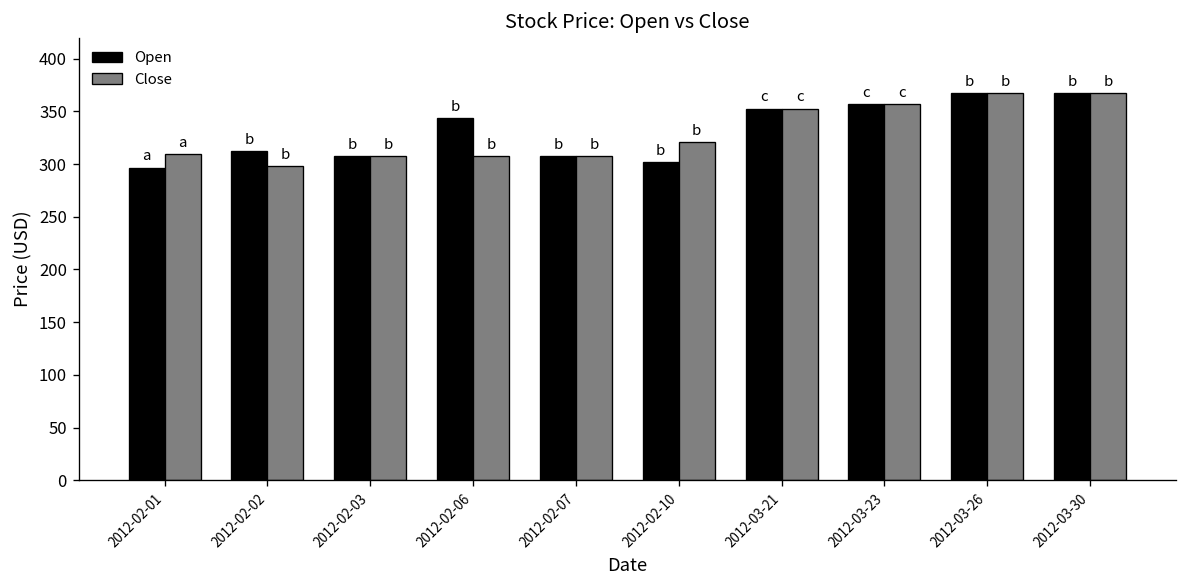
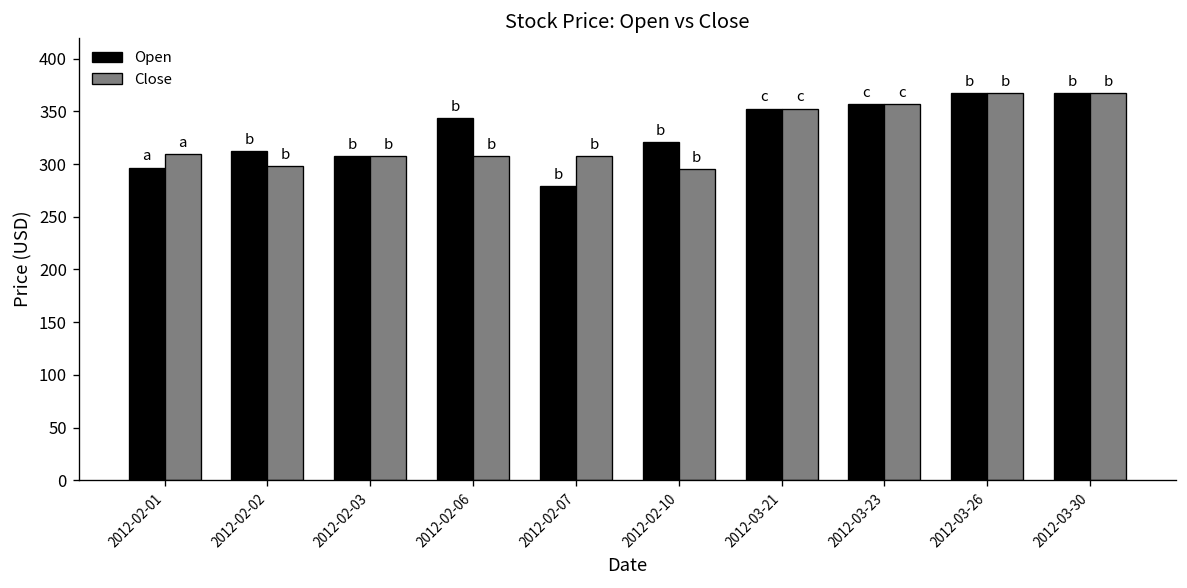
Open, 2012-02-07: 310 -> 280
Open, 2012-02-10: 300 -> 320
Close, 2012-02-10: 320 -> 300
